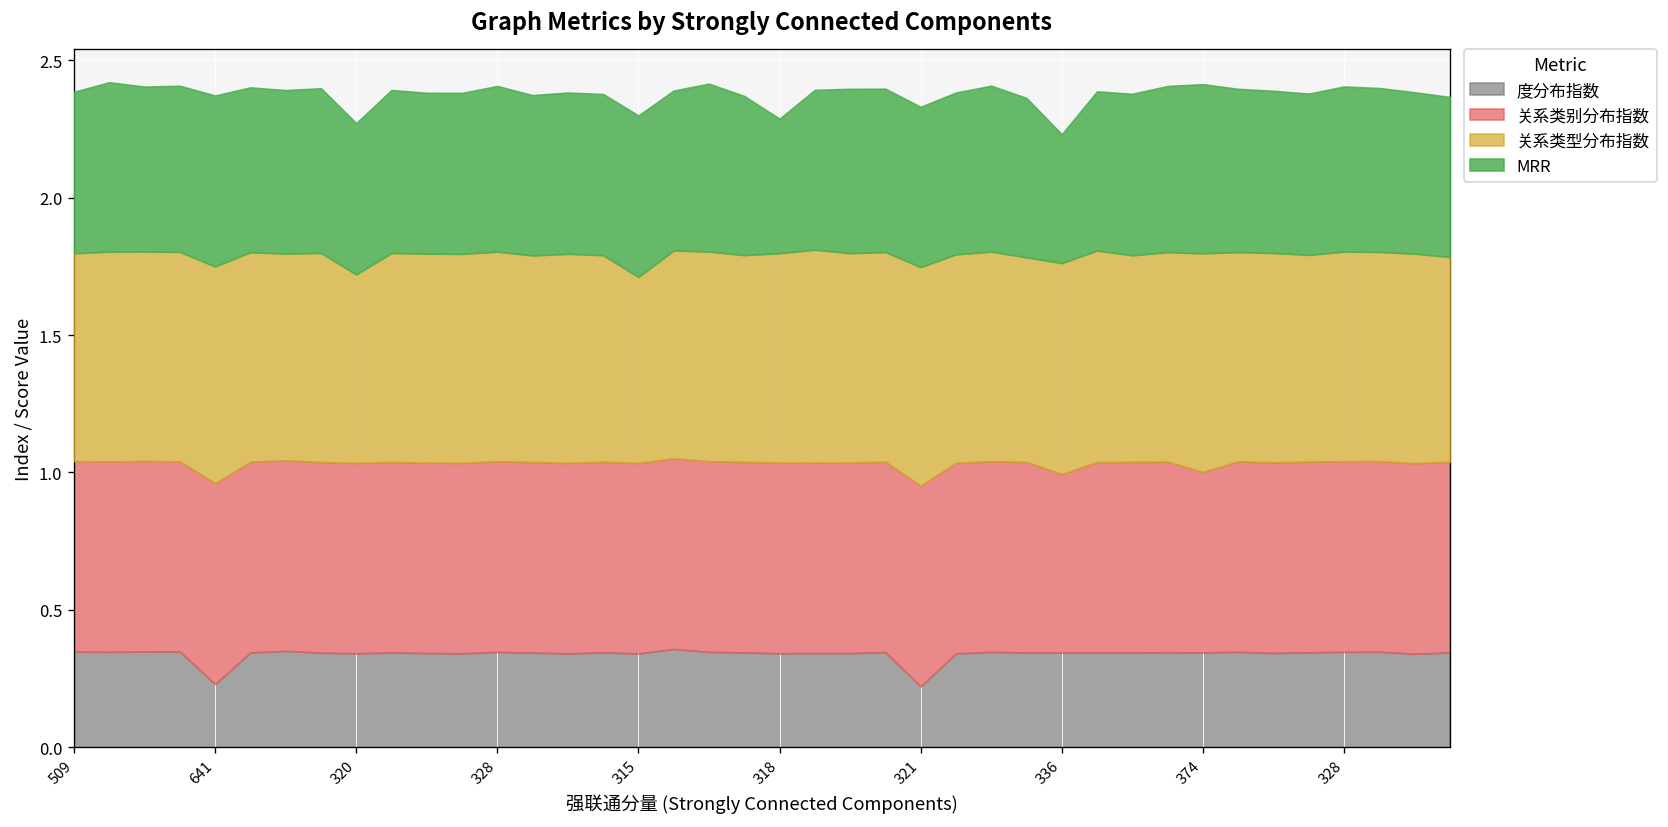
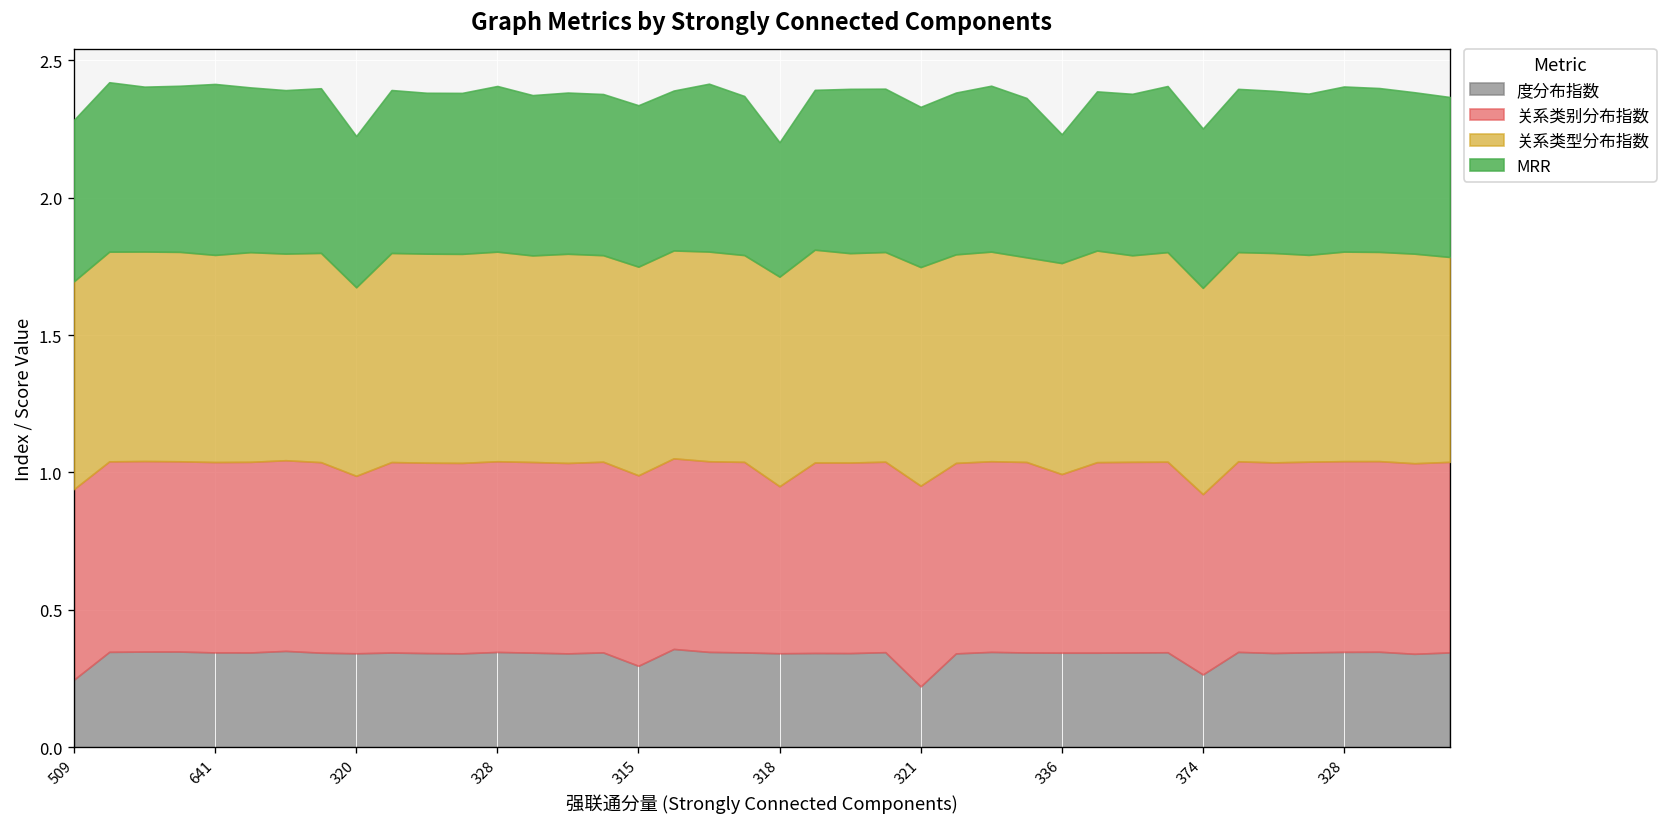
度分布指数, 509: 0.35 -> 0.25
度分布指数, 641: 0.23 -> 0.34
关系类别分布指数, 641: 0.73 -> 0.69
关系类型分布指数, 641: 0.79 -> 0.75
关系类别分布指数, 320: 0.69 -> 0.65
度分布指数, 315: 0.34 -> 0.30
关系类型分布指数, 315: 0.68 -> 0.76
关系类别分布指数, 318: 0.69 -> 0.61
度分布指数, 374: 0.34 -> 0.26
关系类型分布指数, 374: 0.80 -> 0.75
MRR, 374: 0.62 -> 0.58
